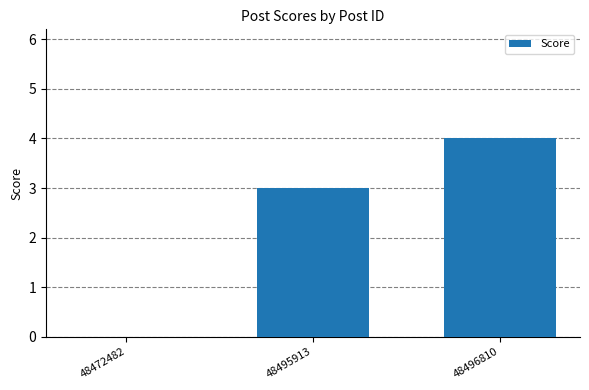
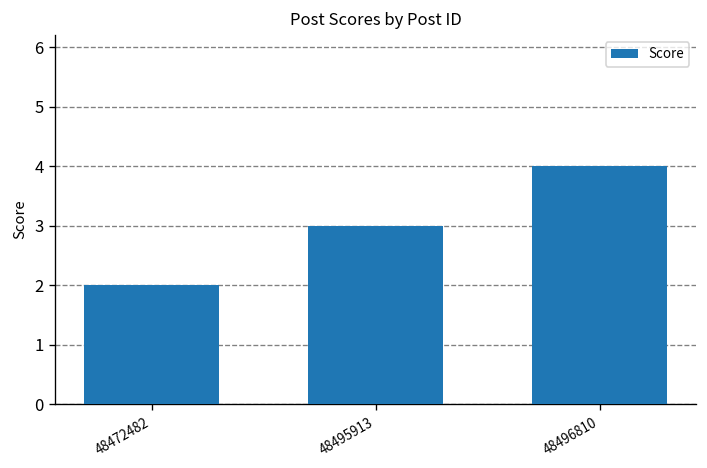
48472482: 0 -> 2
